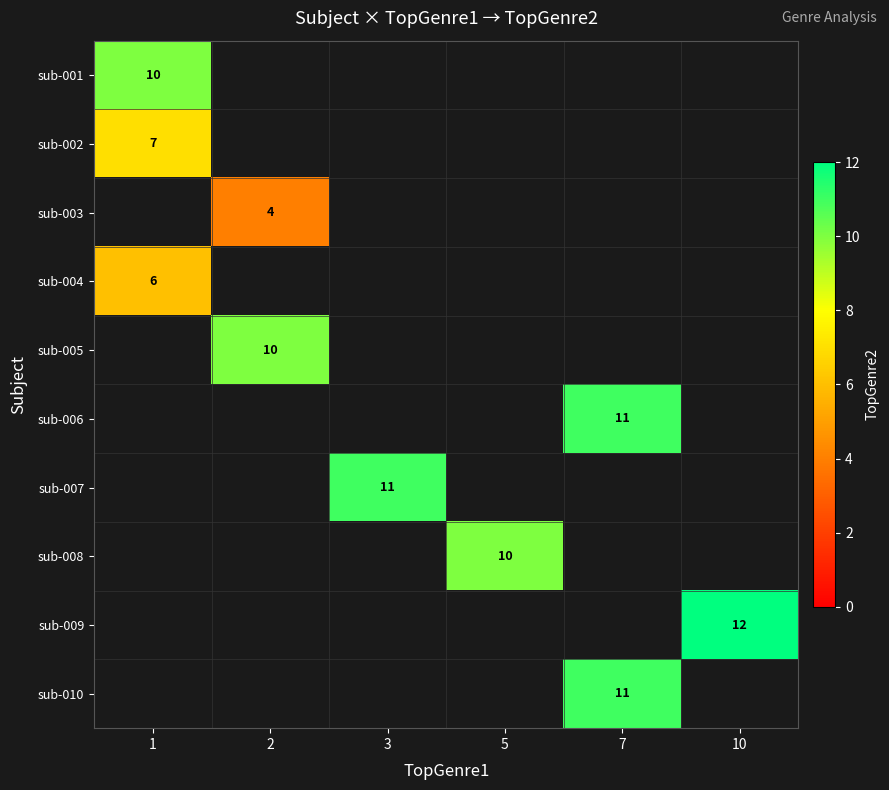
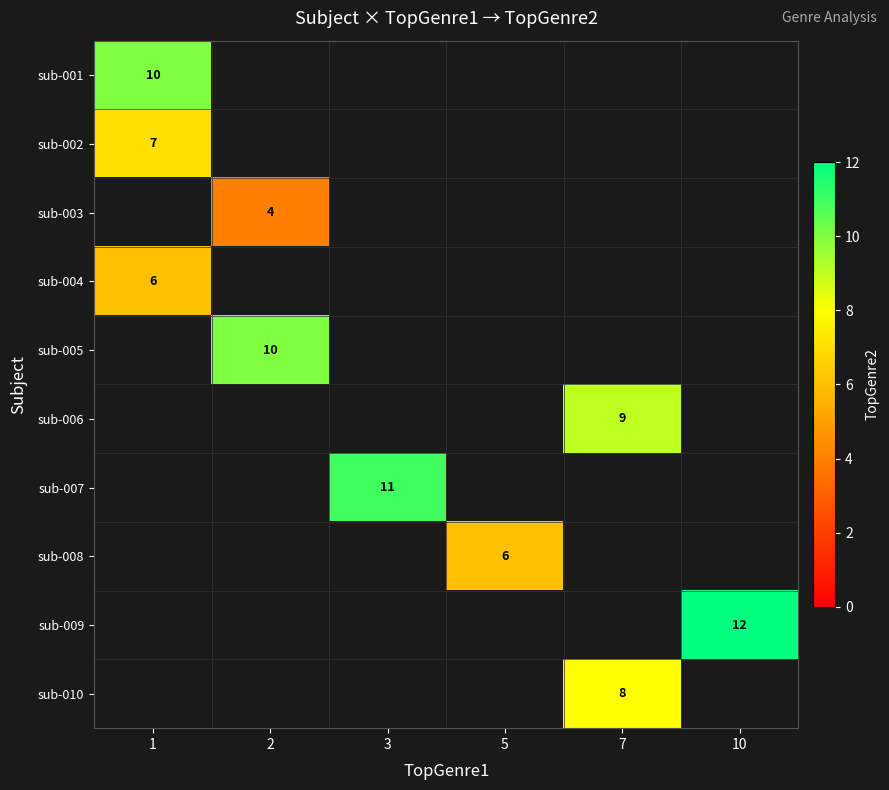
sub-006, 7: 11 -> 9
sub-008, 5: 10 -> 6
sub-010, 7: 11 -> 8
